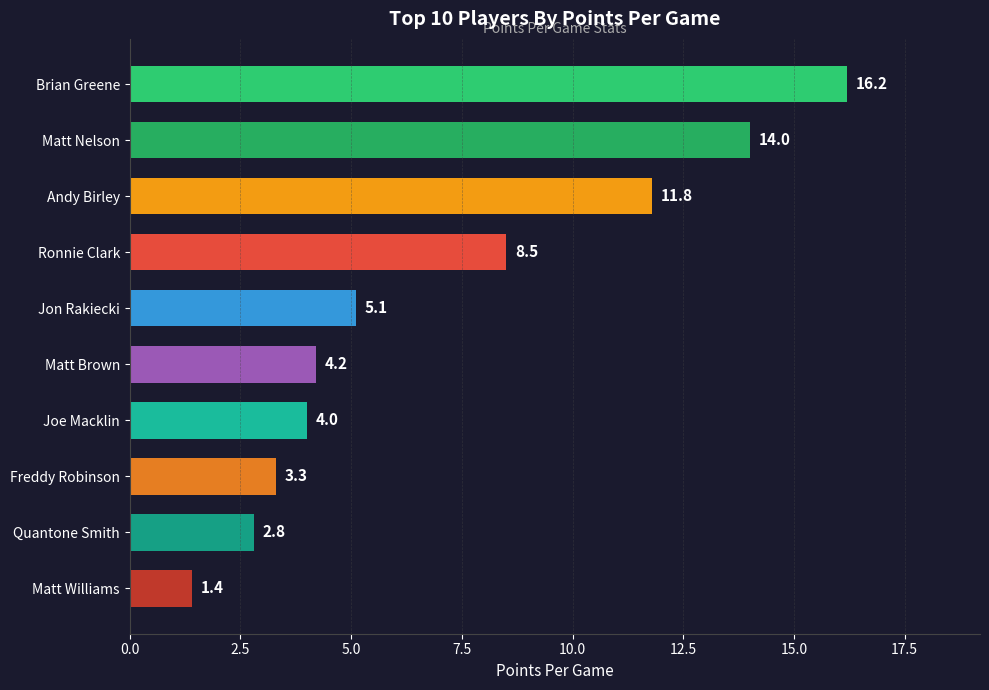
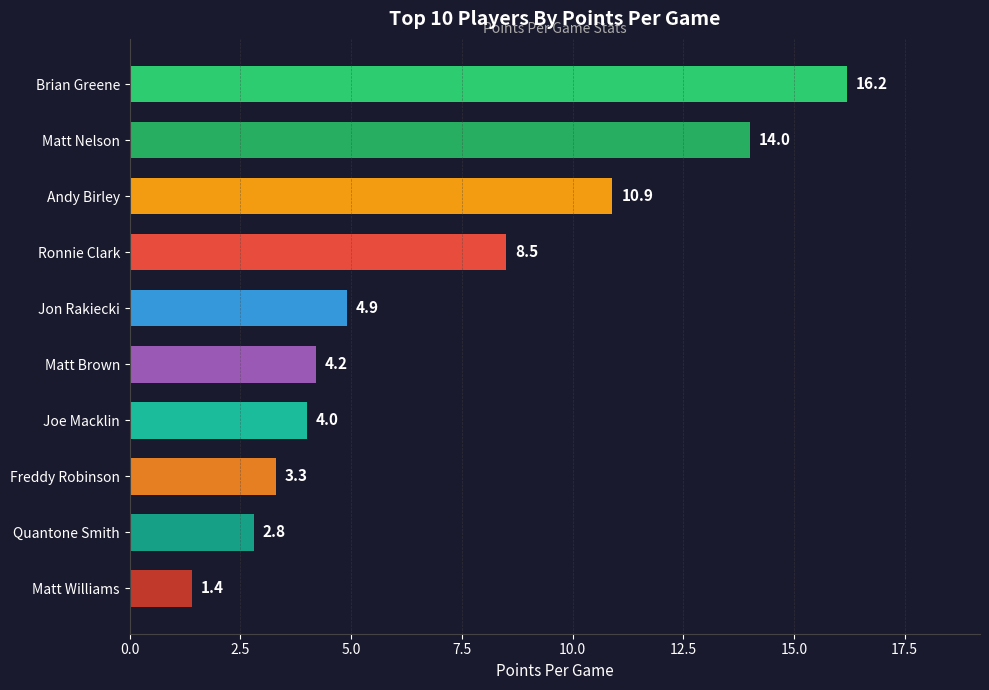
Andy Birley: 11.8 -> 10.9
Jon Rakiecki: 5.1 -> 4.9
